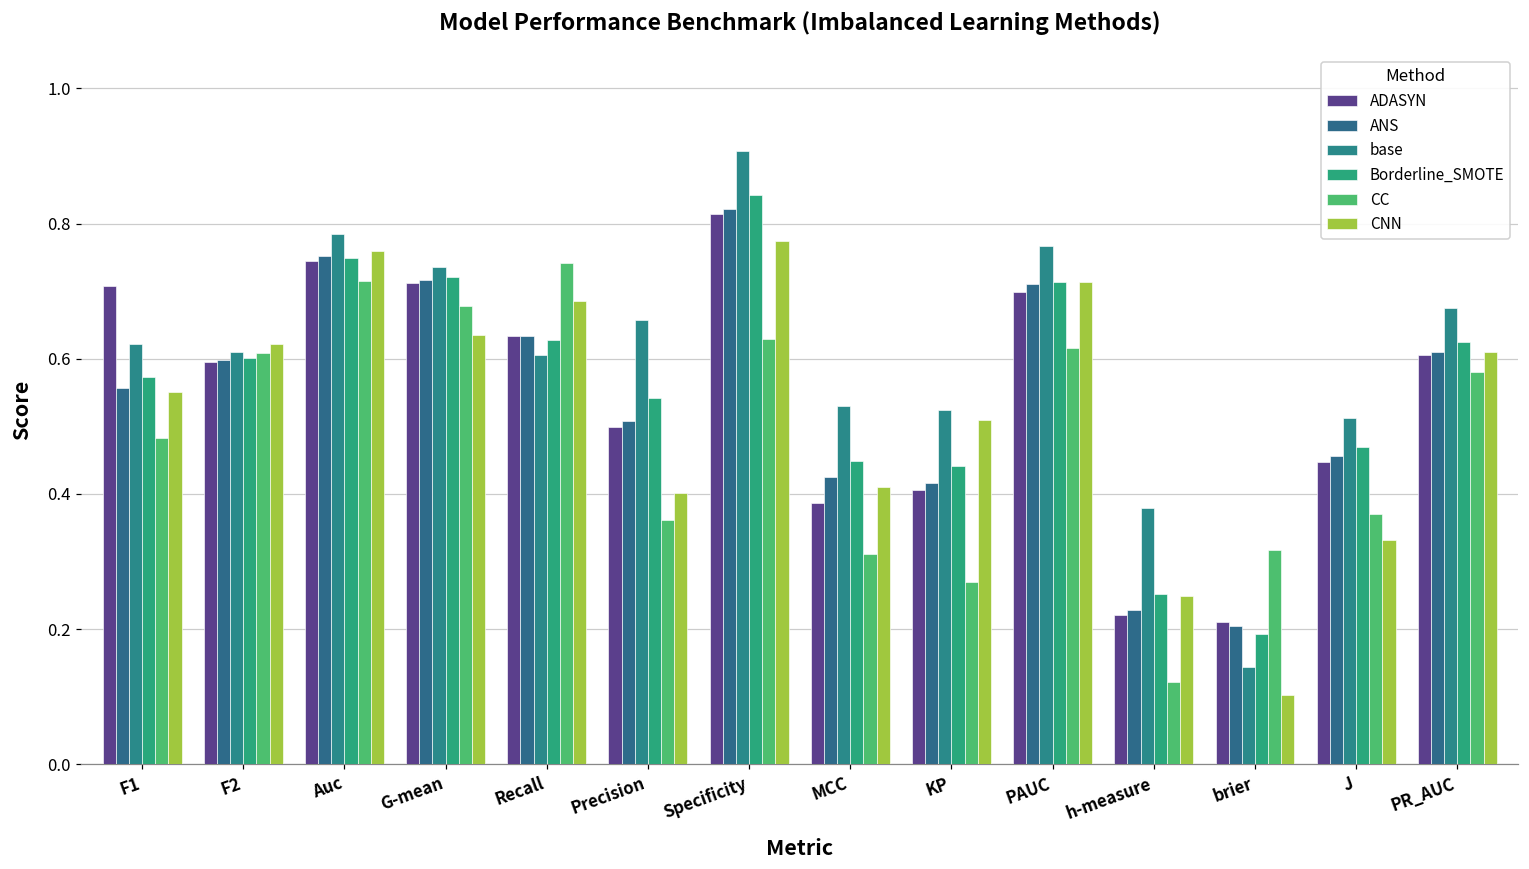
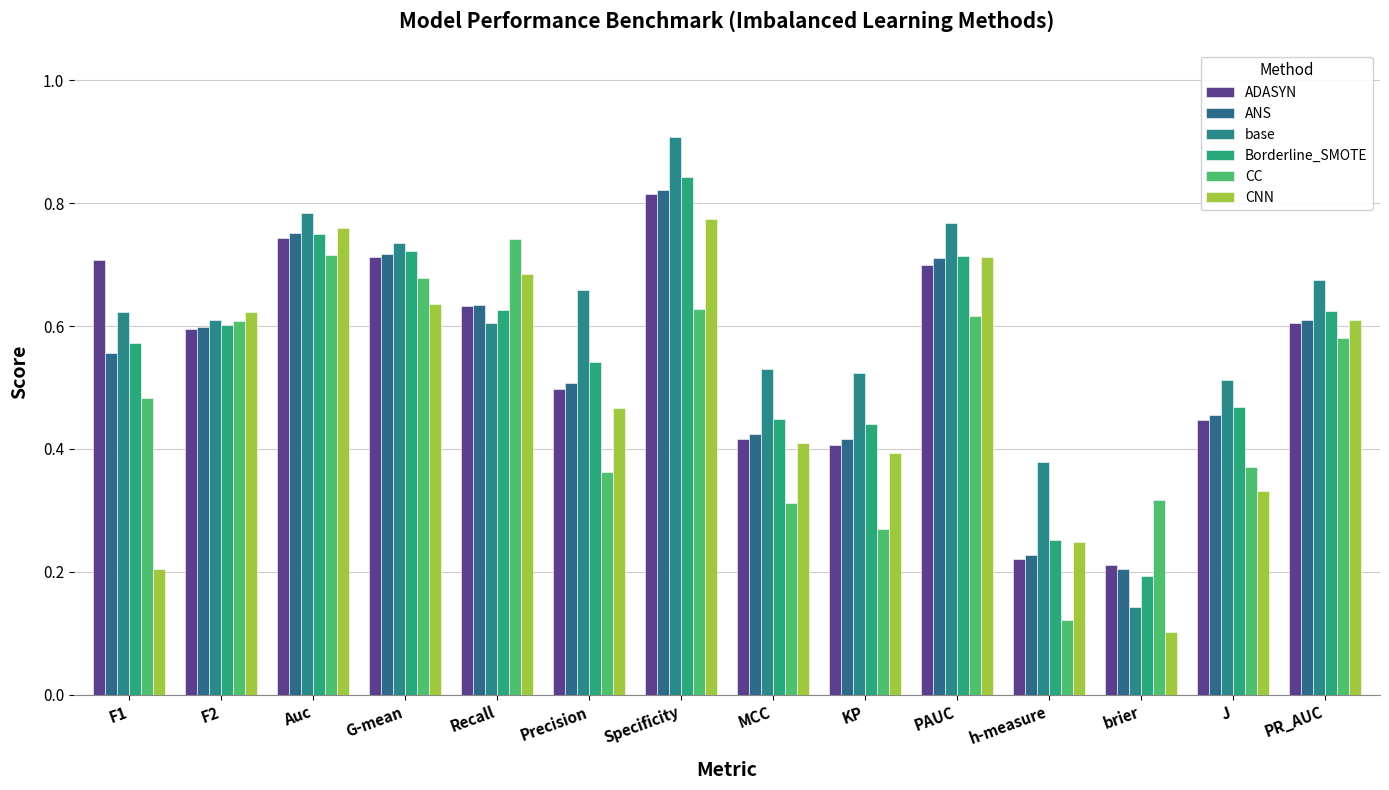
CNN, F1: 0.55 -> 0.20
CNN, Precision: 0.40 -> 0.47
ADASYN, MCC: 0.39 -> 0.42
CNN, KP: 0.51 -> 0.39
